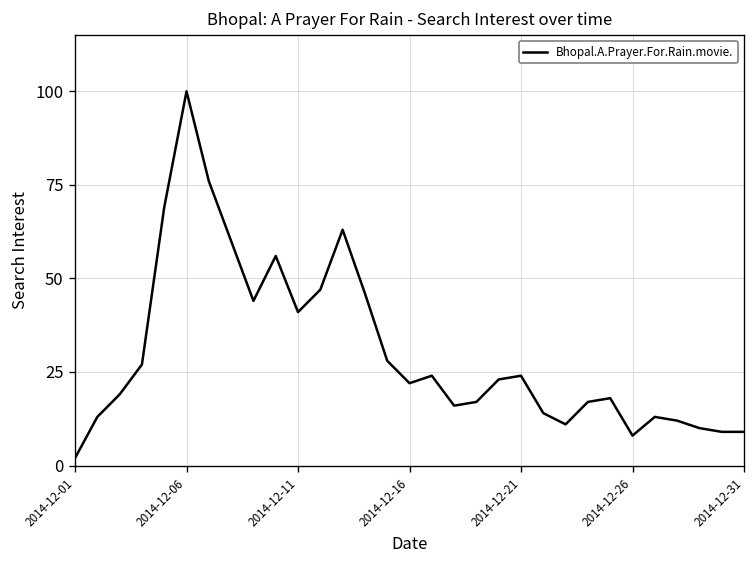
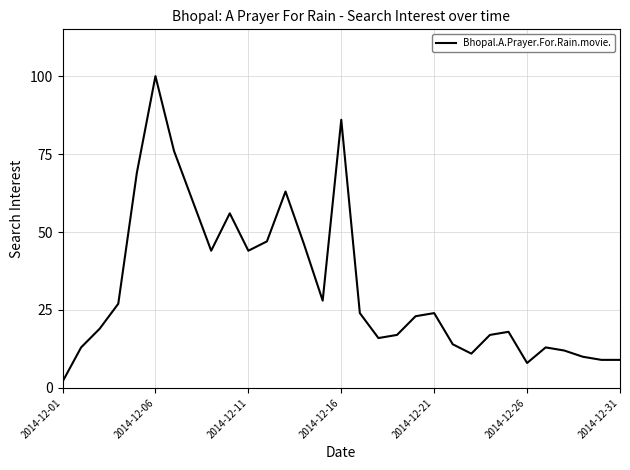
2014-12-11: 41 -> 44
2014-12-16: 22 -> 86
